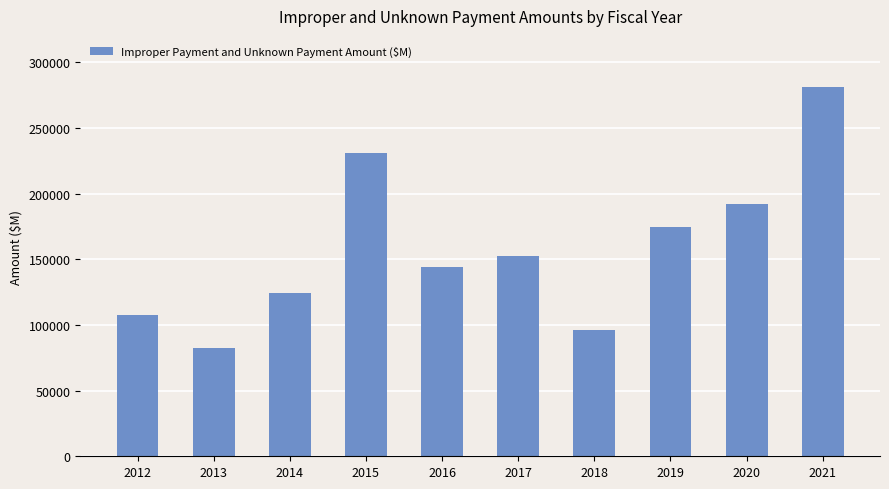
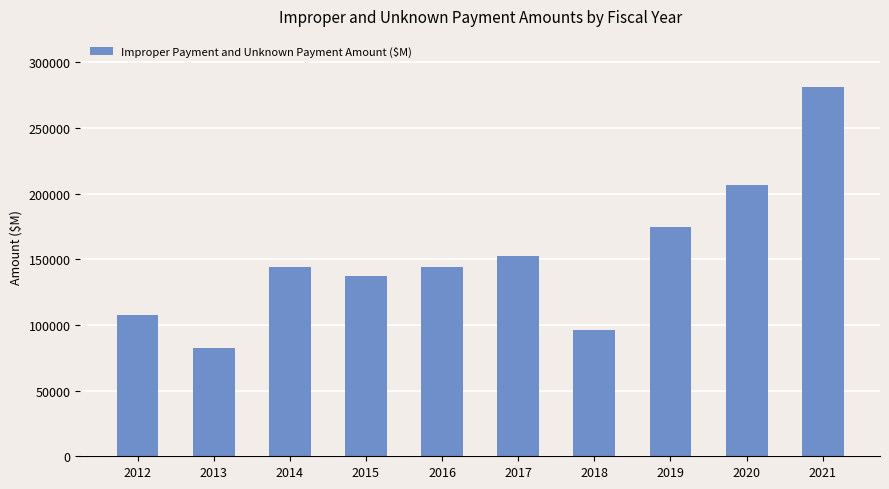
2014: 125000 -> 144000
2015: 231000 -> 137000
2020: 192000 -> 206000
